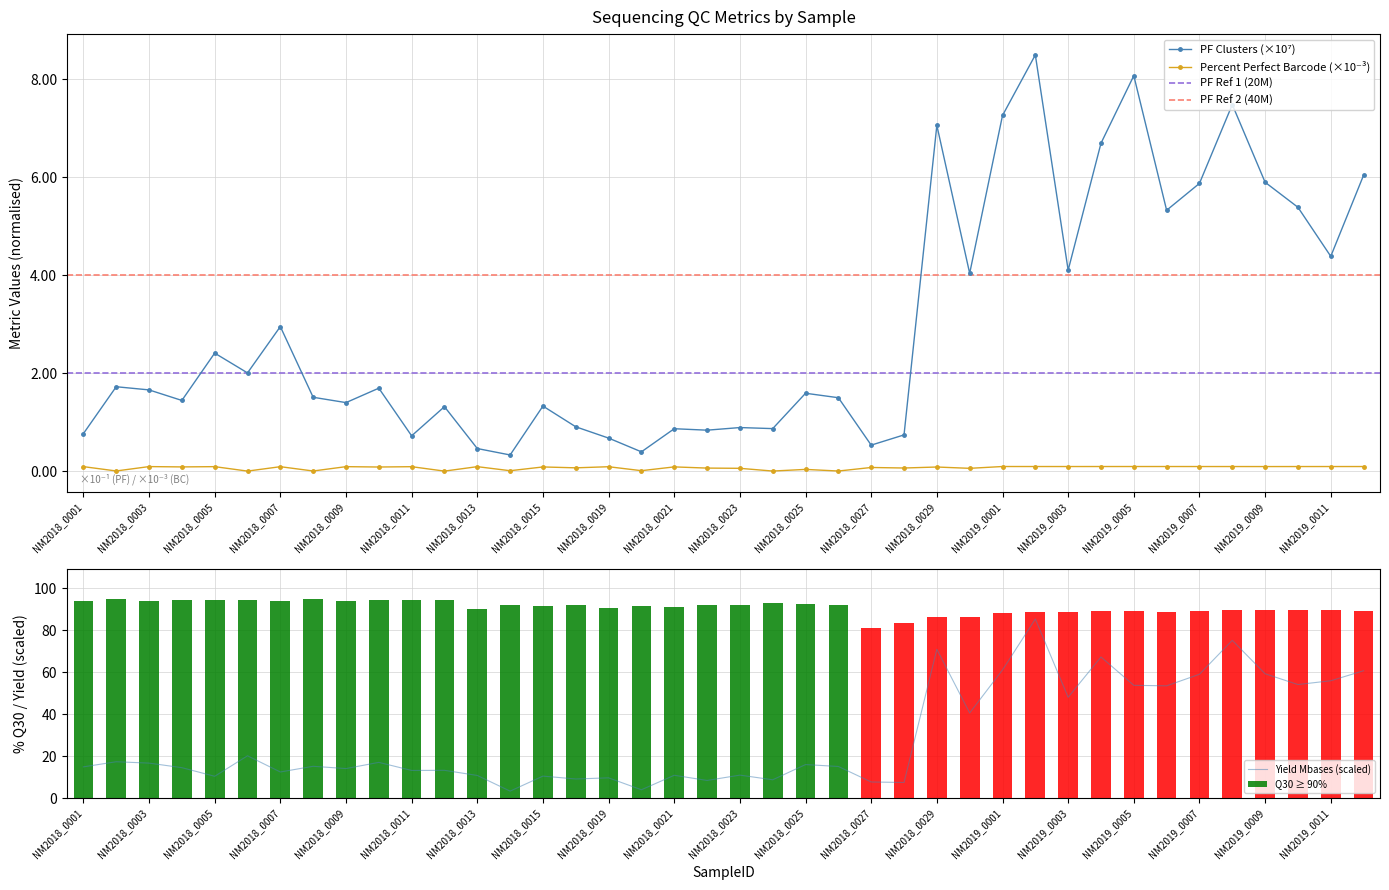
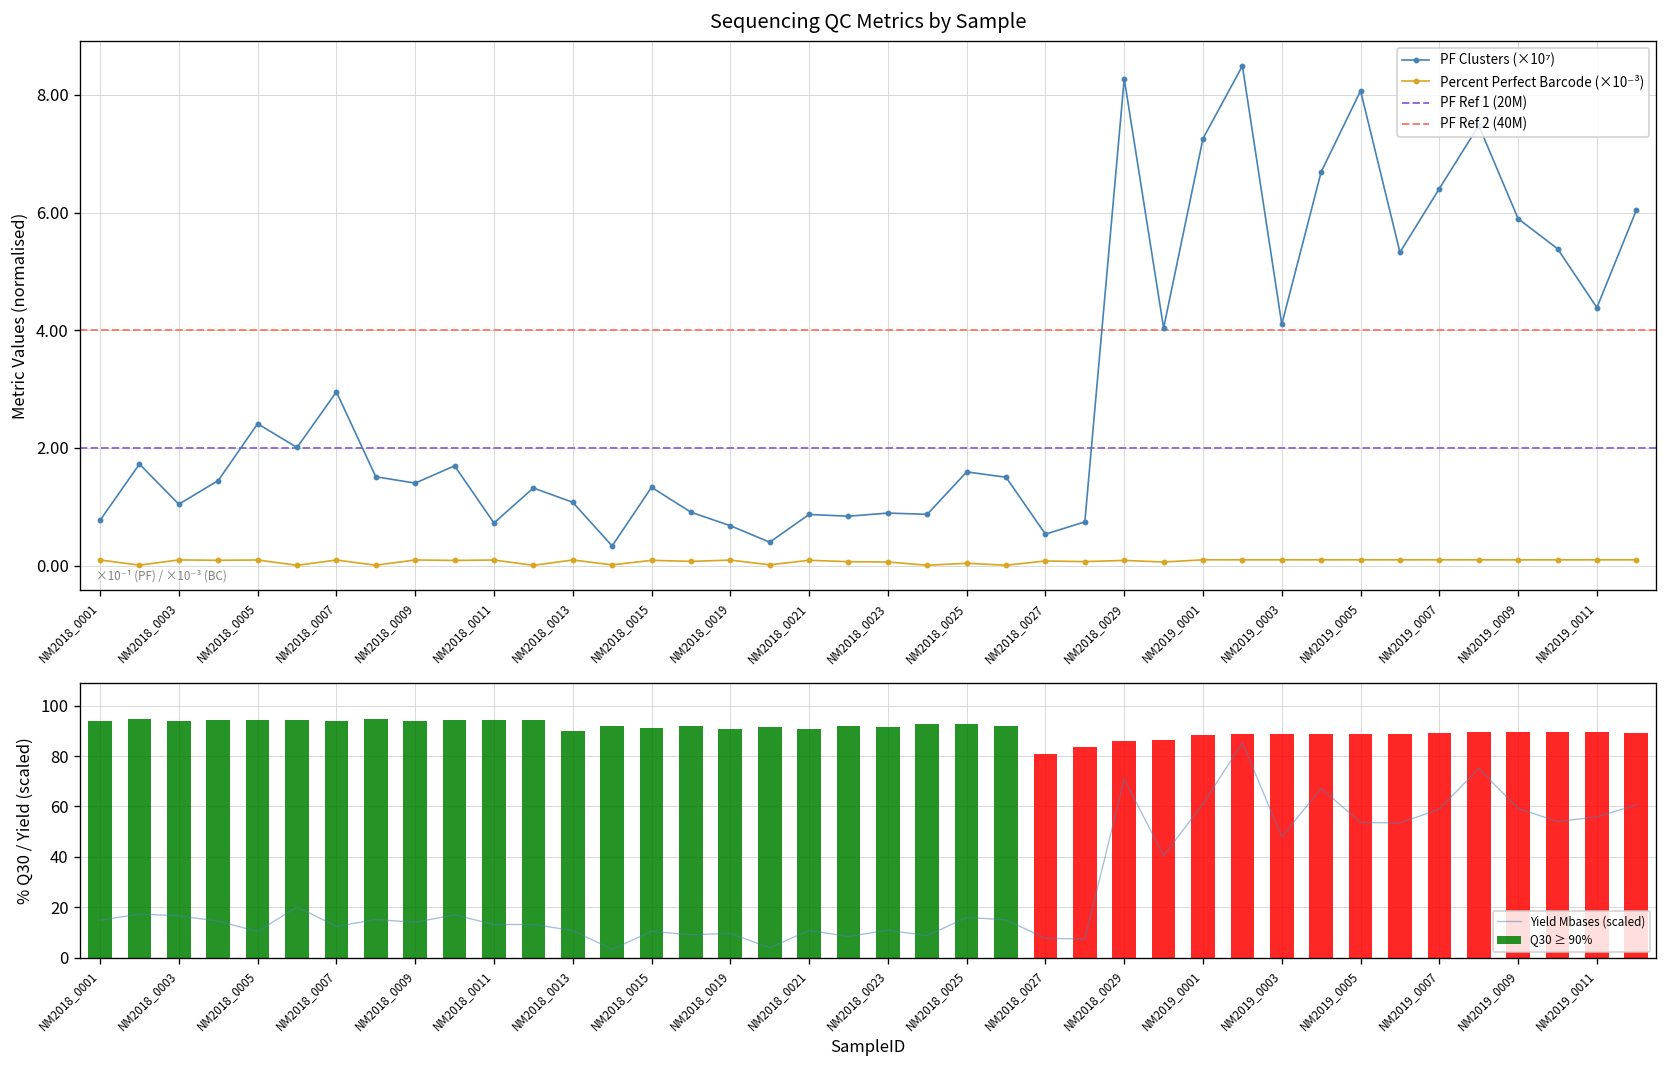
Sequencing QC Metrics by Sample, PF Clusters (×10⁷), NM2018_0003: 1.7 -> 1.0
Sequencing QC Metrics by Sample, PF Clusters (×10⁷), NM2018_0013: 0.5 -> 1.1
Sequencing QC Metrics by Sample, PF Clusters (×10⁷), NM2018_0029: 7.1 -> 8.3
Sequencing QC Metrics by Sample, PF Clusters (×10⁷), NM2019_0007: 5.9 -> 6.4
